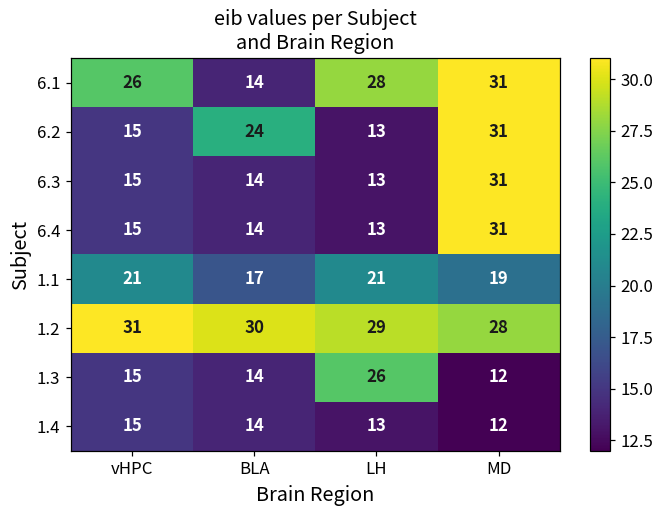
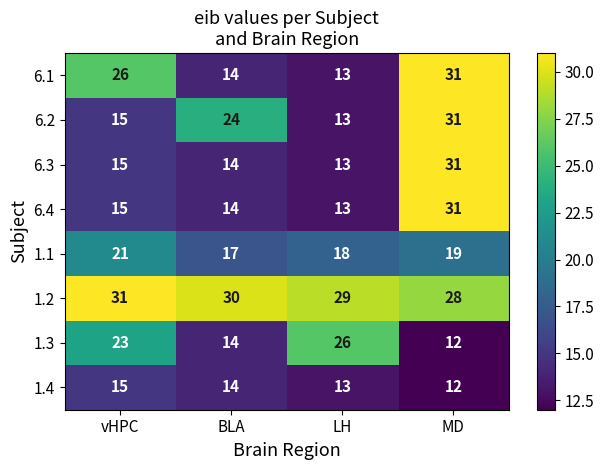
6.1, LH: 28 -> 13
1.1, LH: 21 -> 18
1.3, vHPC: 15 -> 23
